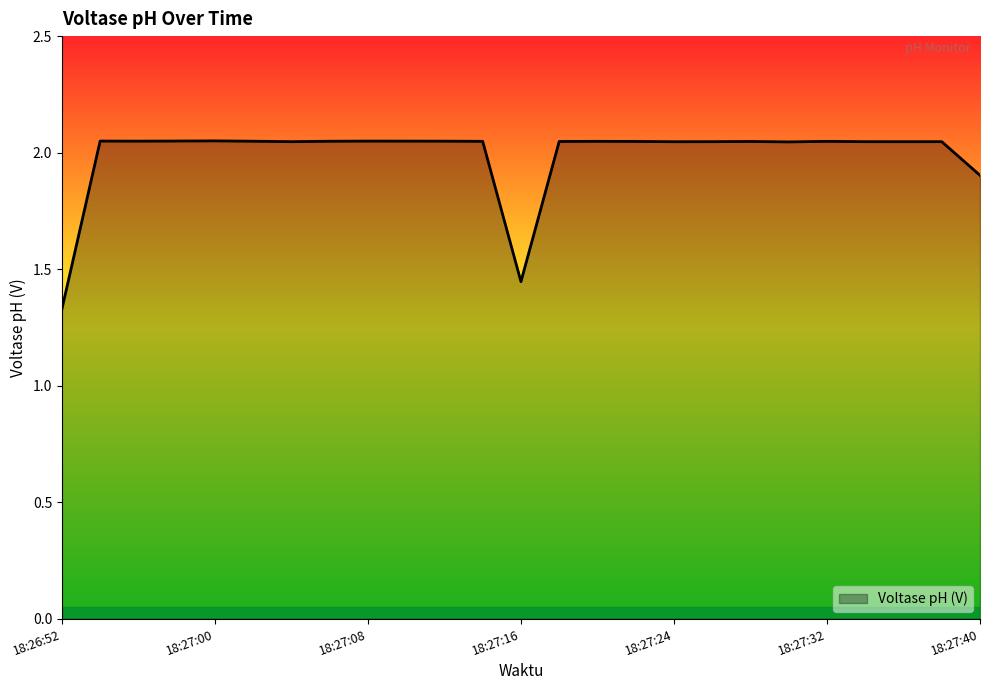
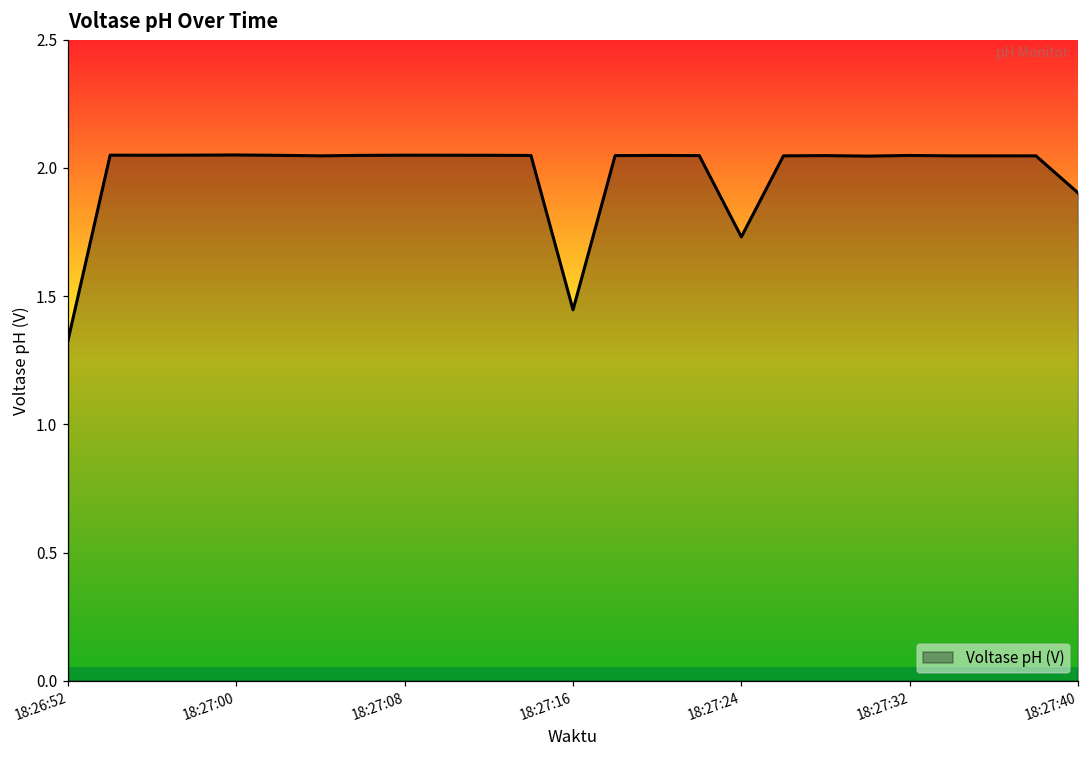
18:27:24: 2.05 -> 1.73
